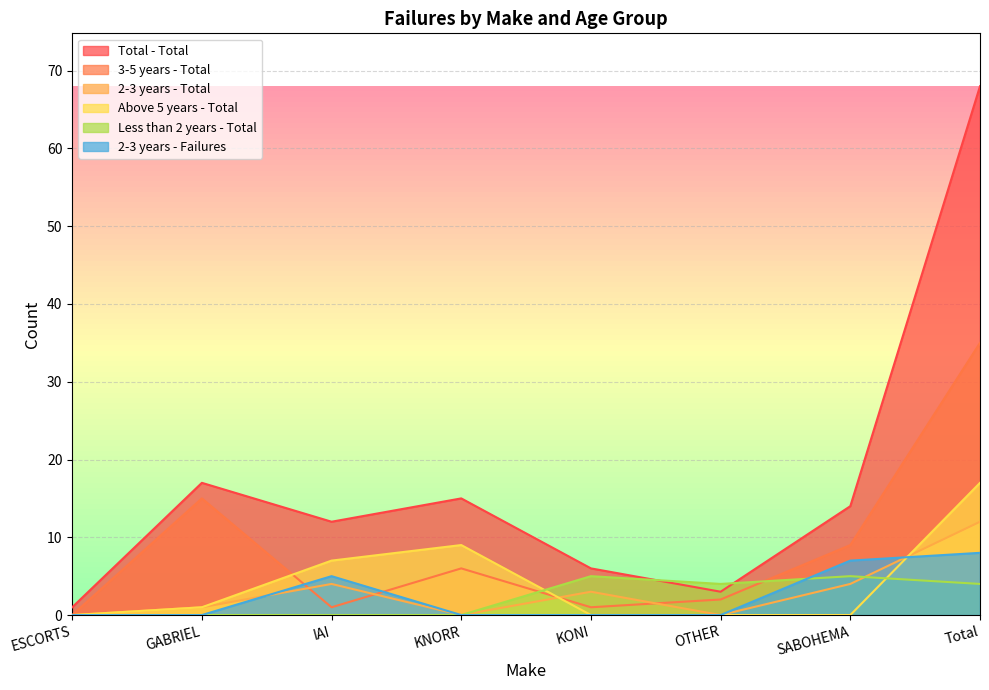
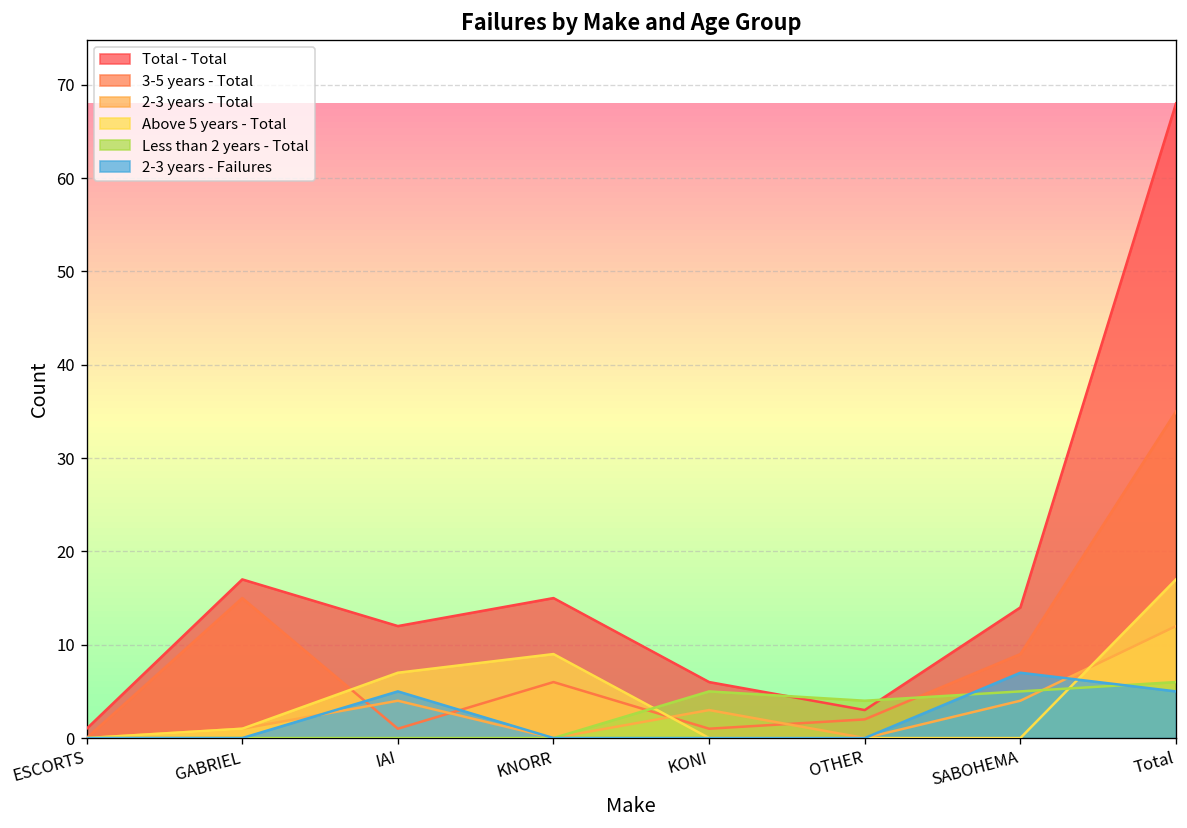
Less than 2 years - Total, Total: 4 -> 6
2-3 years - Failures, Total: 8 -> 5
